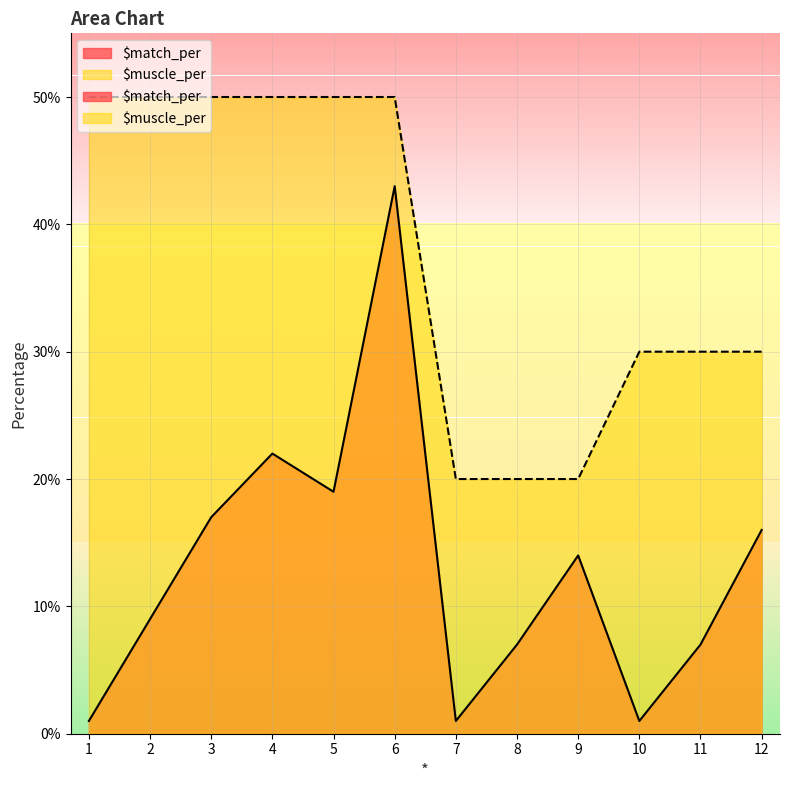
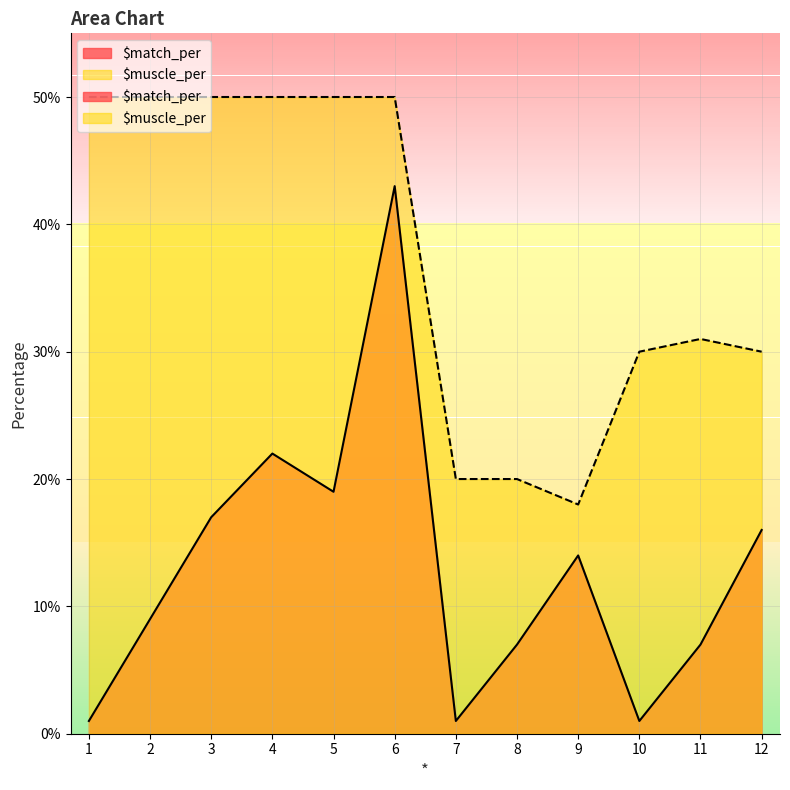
$muscle_per, 9: 20% -> 18%
$muscle_per, 11: 30% -> 31%
